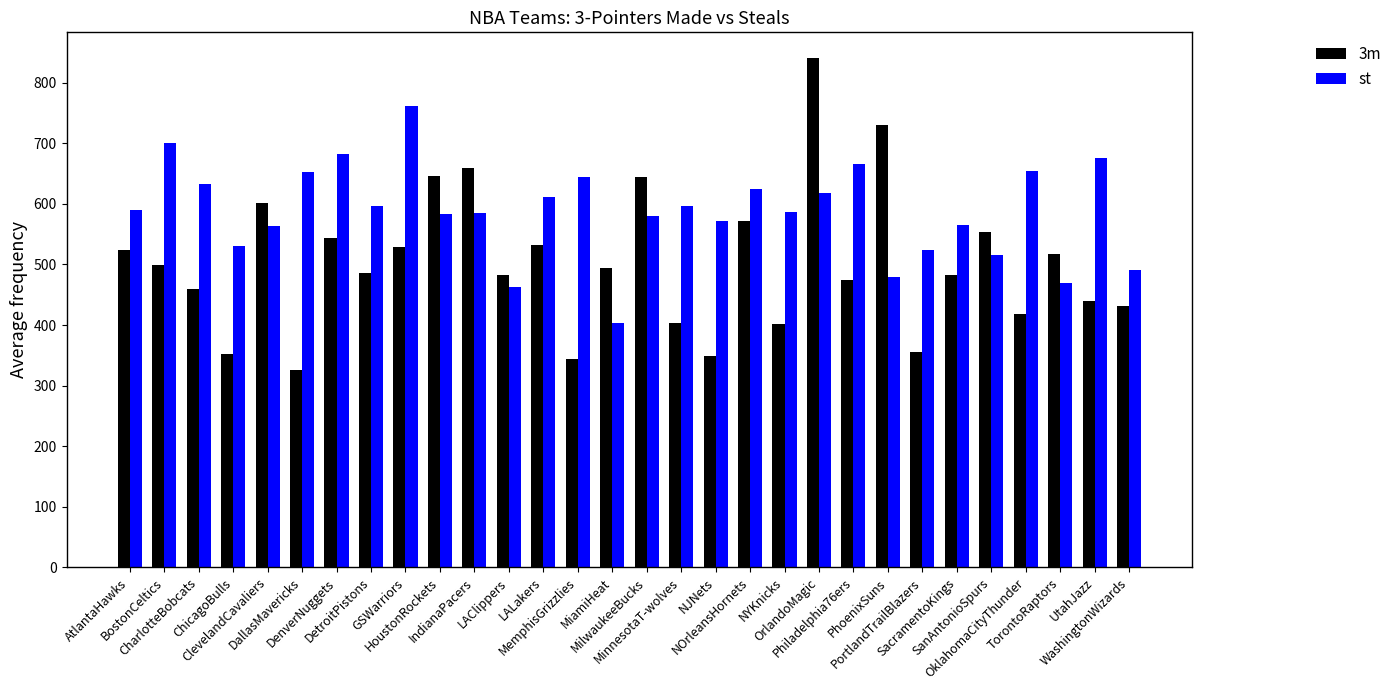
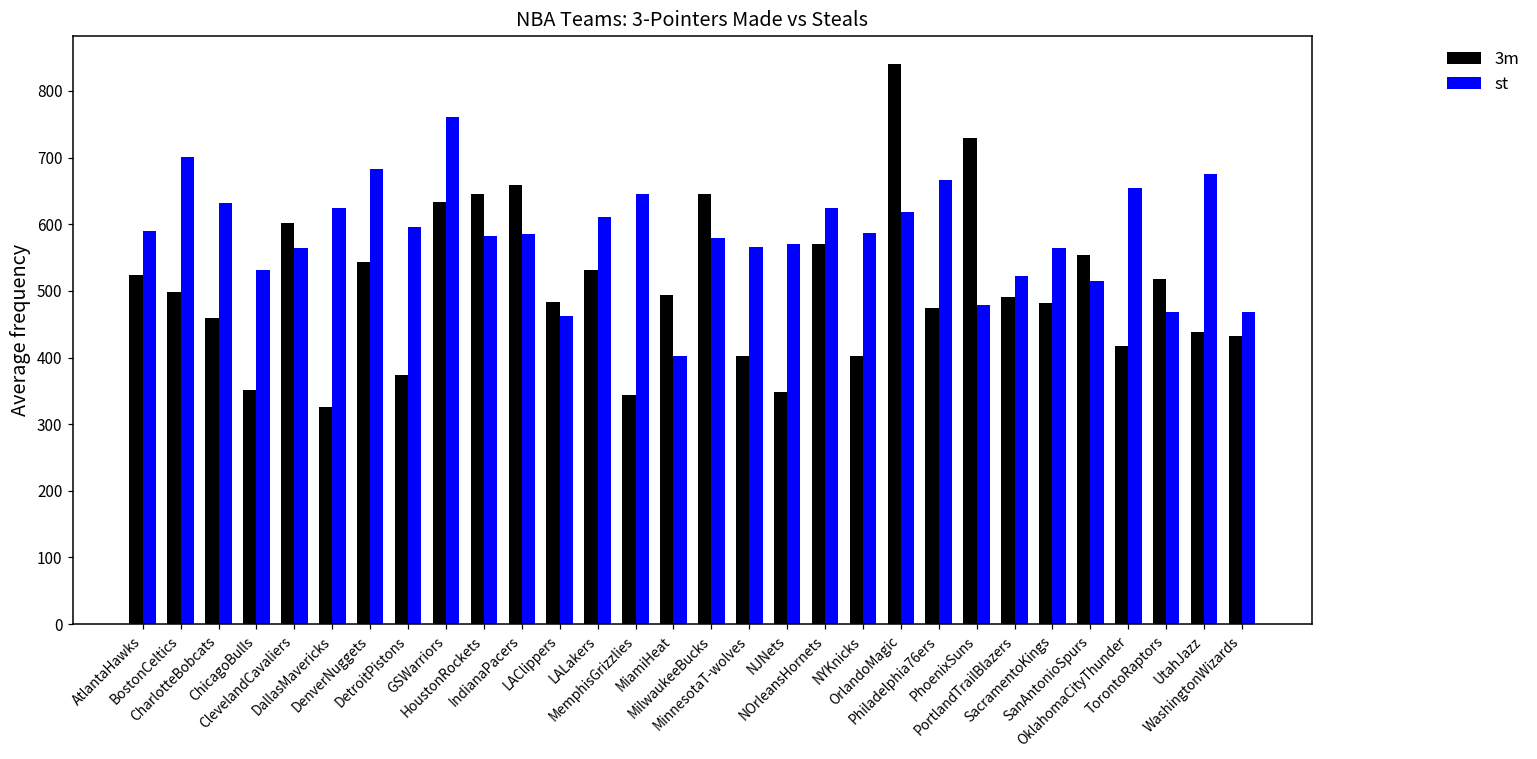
st, DallasMavericks: 650 -> 620
3m, DetroitPistons: 490 -> 370
3m, GSWarriors: 530 -> 630
st, MinnesotaT-wolves: 600 -> 570
3m, PortlandTrailBlazers: 360 -> 490
st, WashingtonWizards: 490 -> 470
